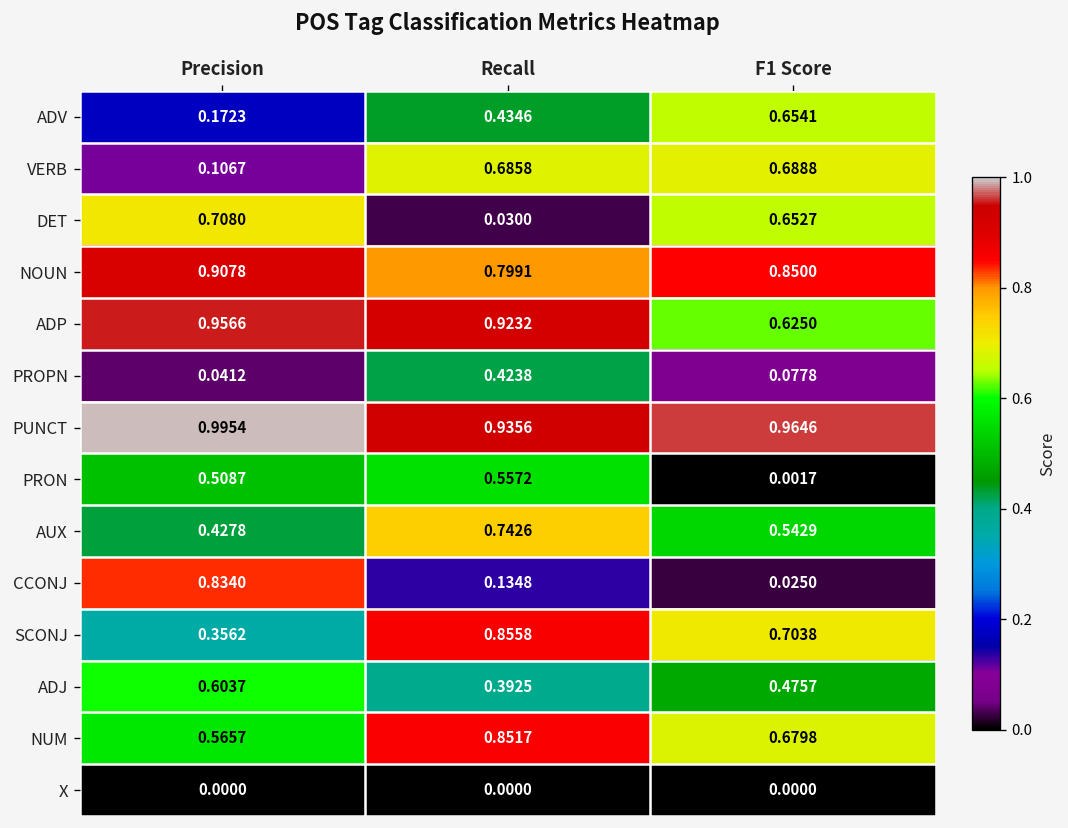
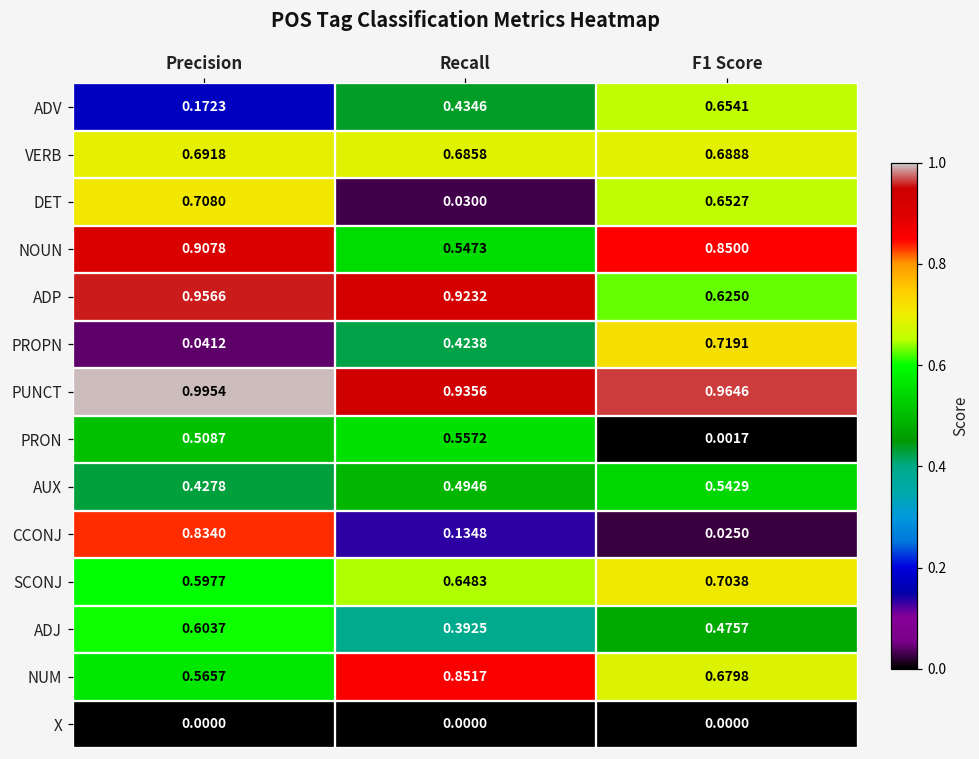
VERB, Precision: 0.1067 -> 0.6918
NOUN, Recall: 0.7991 -> 0.5473
PROPN, F1 Score: 0.0778 -> 0.7191
AUX, Recall: 0.7426 -> 0.4946
SCONJ, Precision: 0.3562 -> 0.5977
SCONJ, Recall: 0.8558 -> 0.6483
